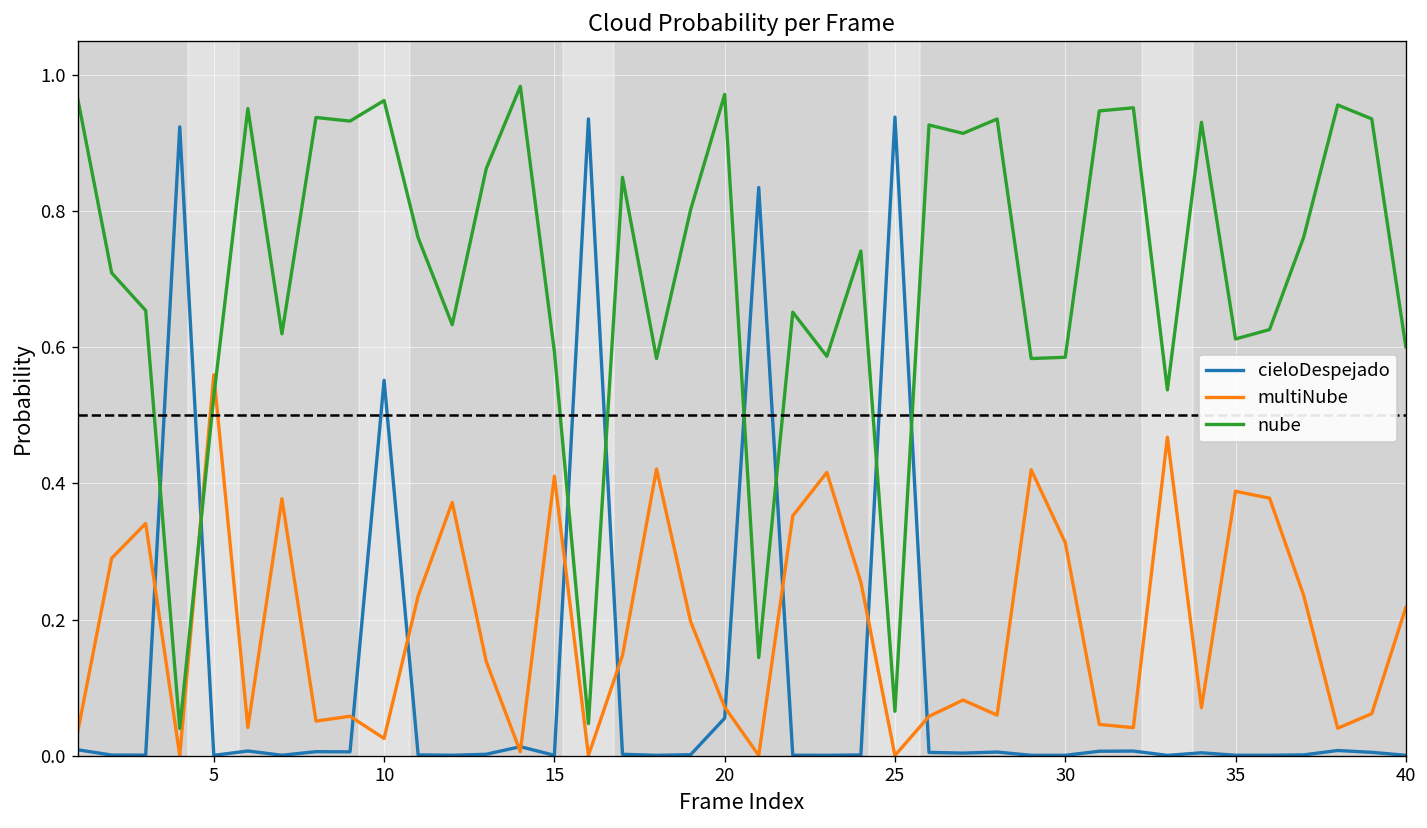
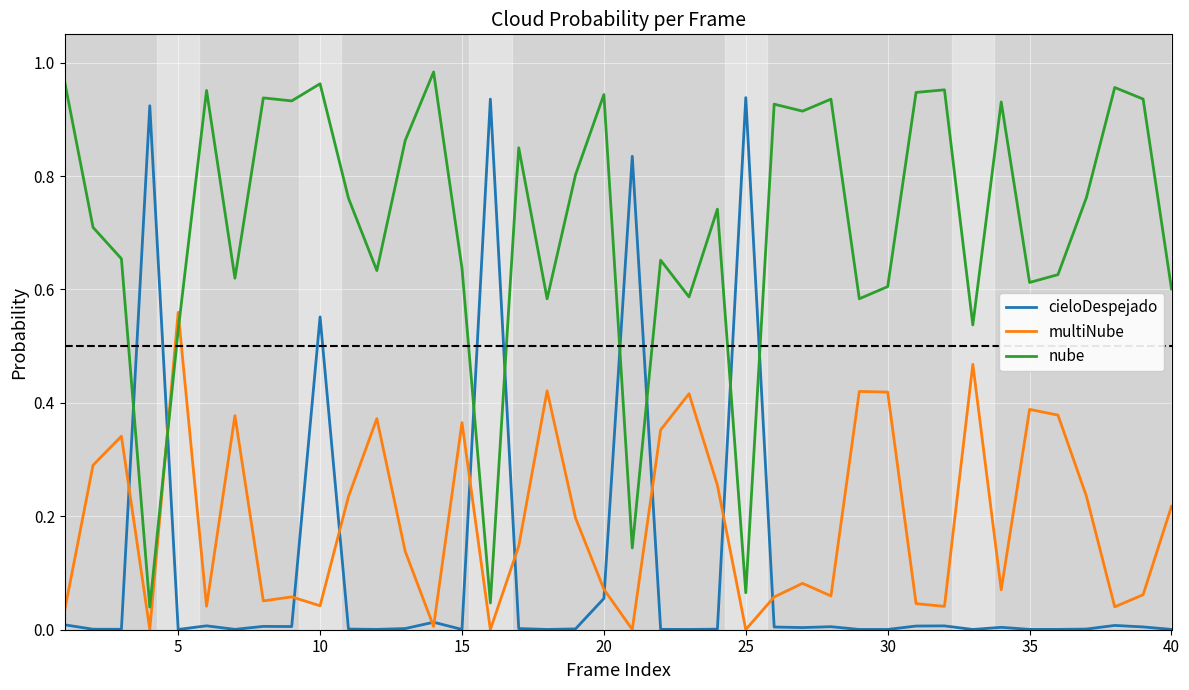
multiNube, 10: 0.03 -> 0.04
multiNube, 15: 0.41 -> 0.37
nube, 15: 0.59 -> 0.64
nube, 20: 0.97 -> 0.94
multiNube, 30: 0.31 -> 0.42
nube, 30: 0.59 -> 0.61
